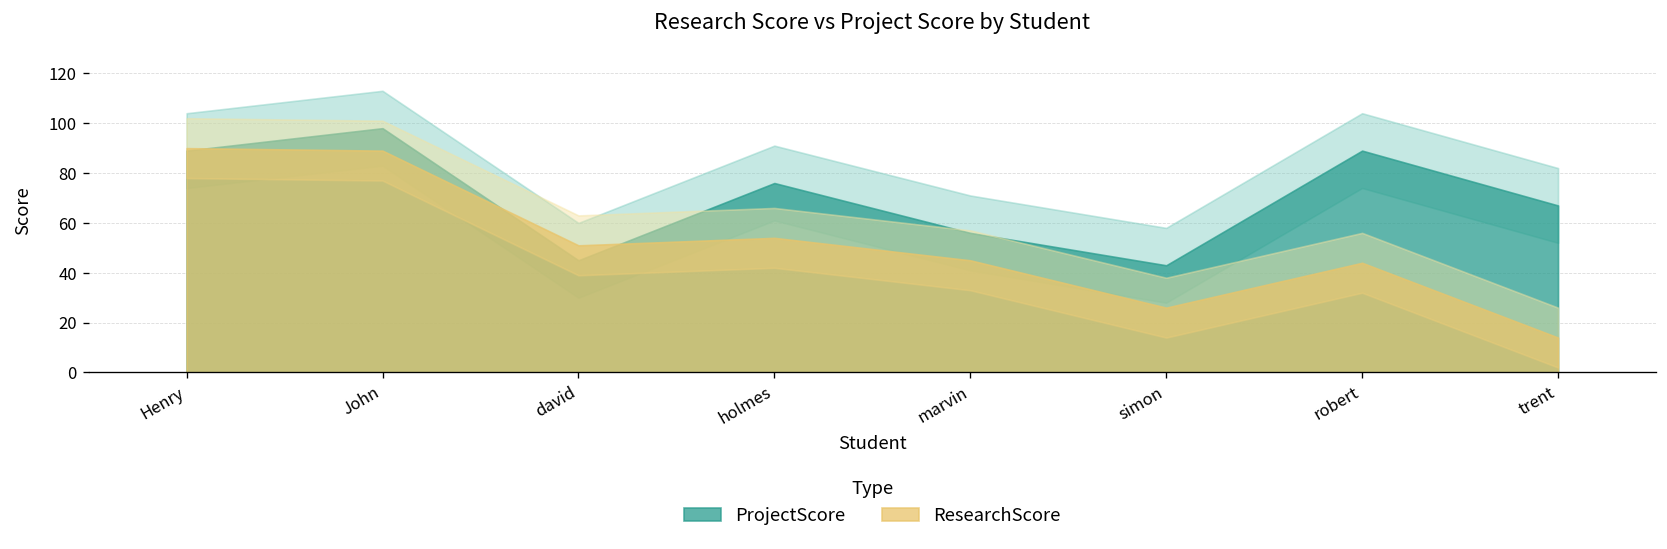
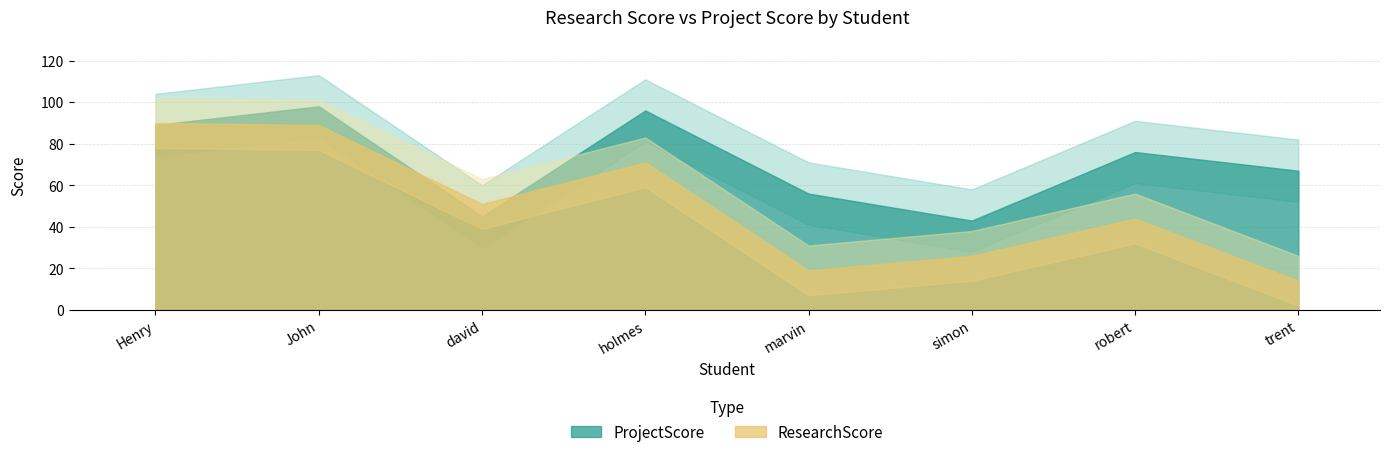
ProjectScore, holmes: 76 -> 96
ResearchScore, holmes: 54 -> 71
ResearchScore, marvin: 45 -> 19
ProjectScore, robert: 89 -> 76
